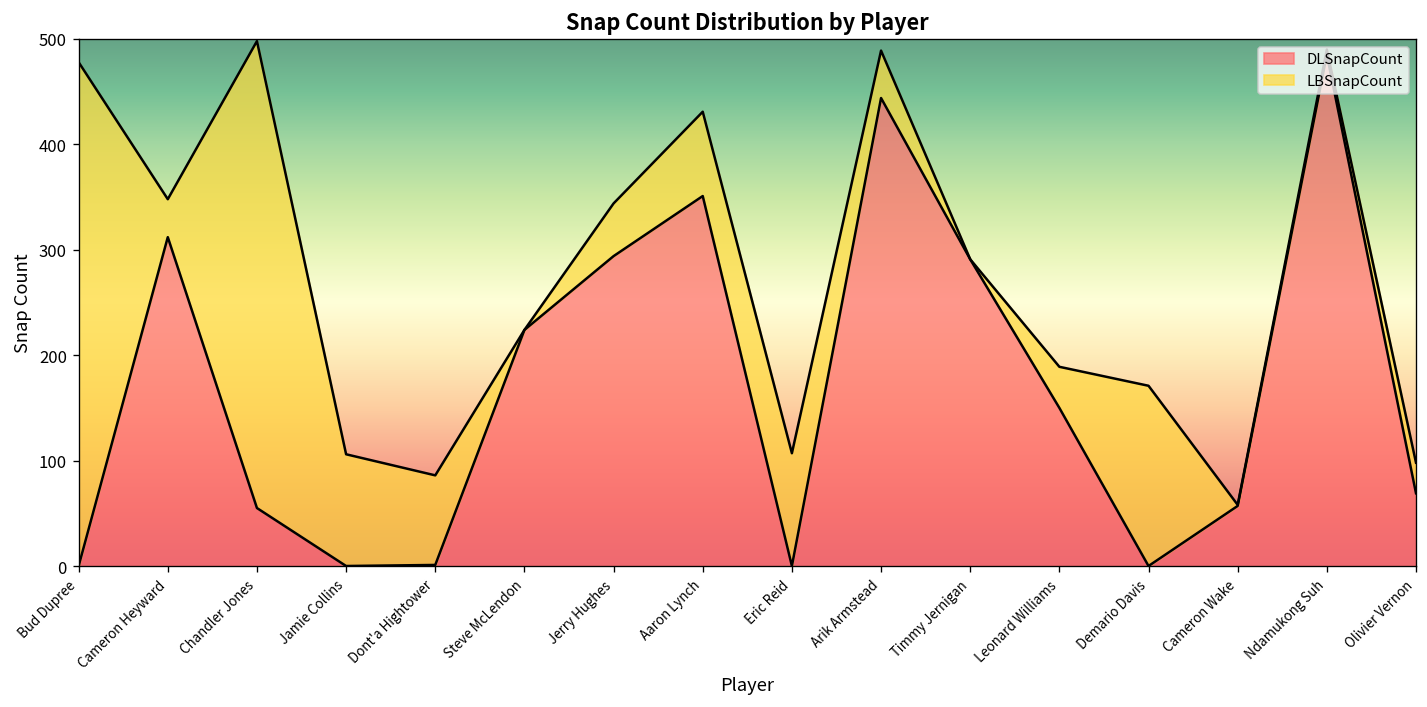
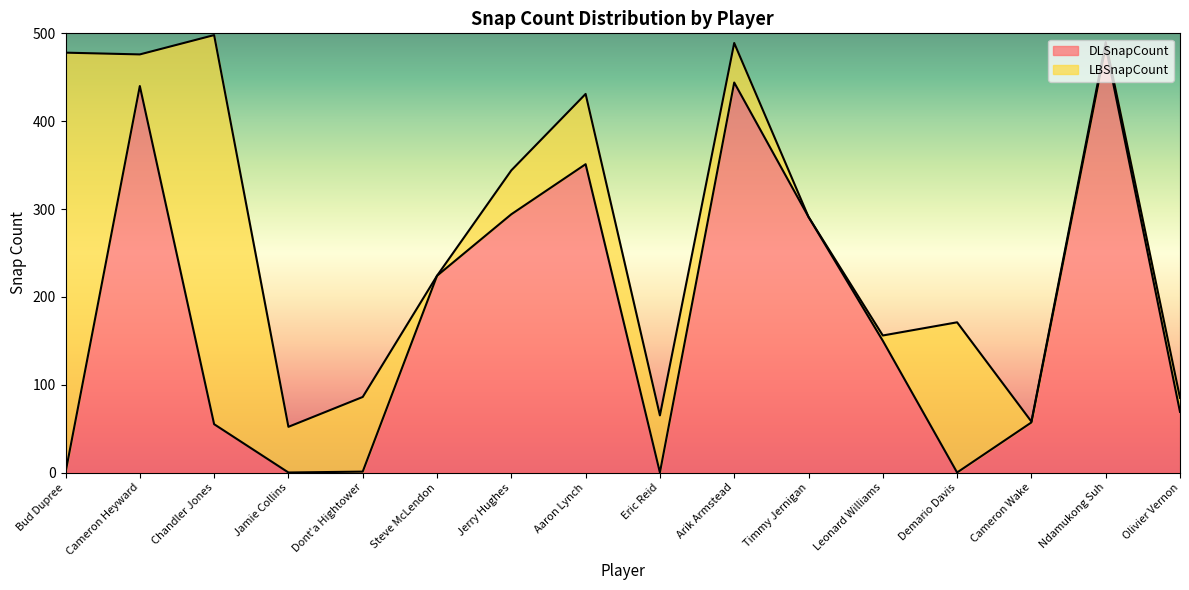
DLSnapCount, Cameron Heyward: 310 -> 440
LBSnapCount, Jamie Collins: 110 -> 50
LBSnapCount, Eric Reid: 110 -> 70
LBSnapCount, Leonard Williams: 40 -> 10
LBSnapCount, Olivier Vernon: 30 -> 20
